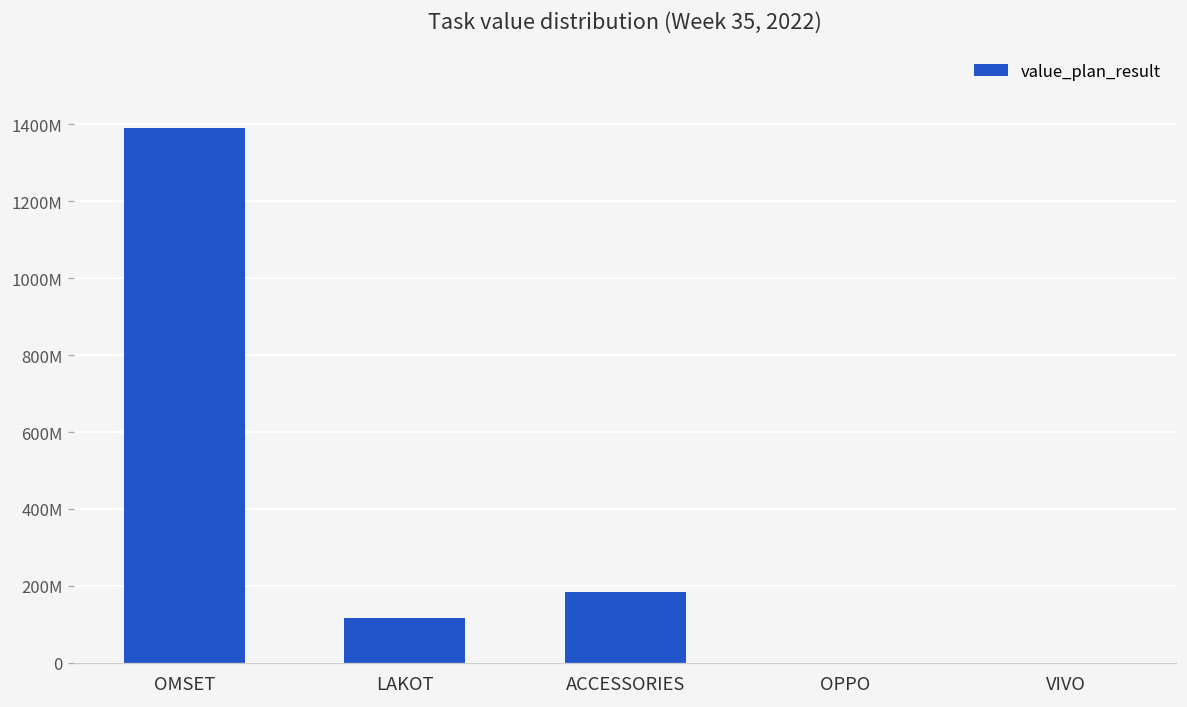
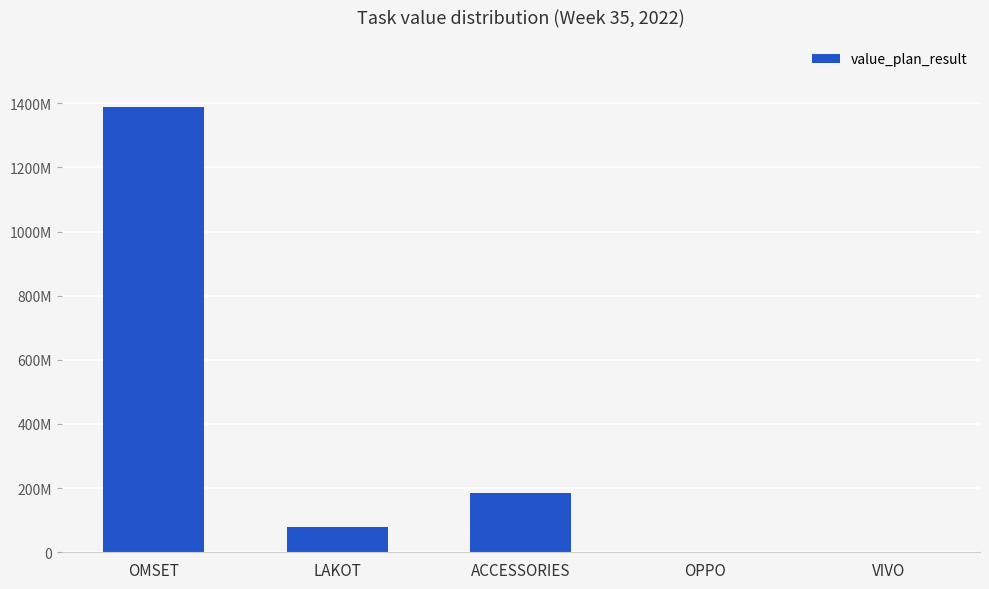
LAKOT: 120000000 -> 80000000
